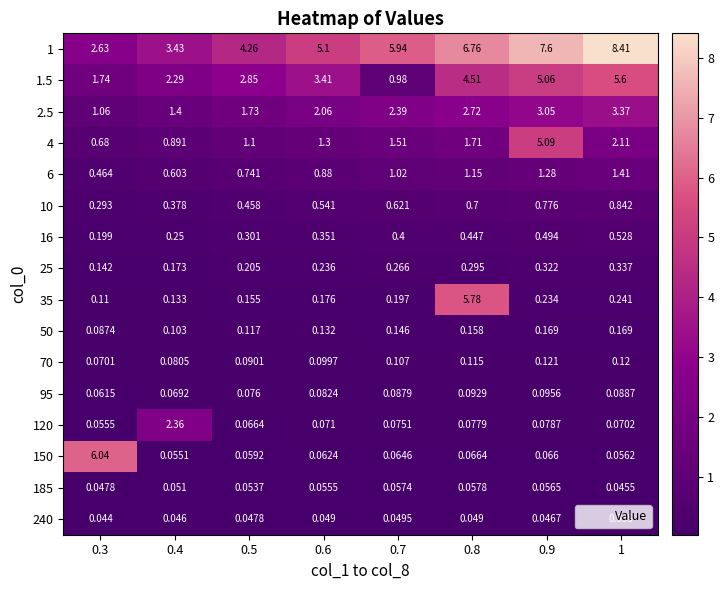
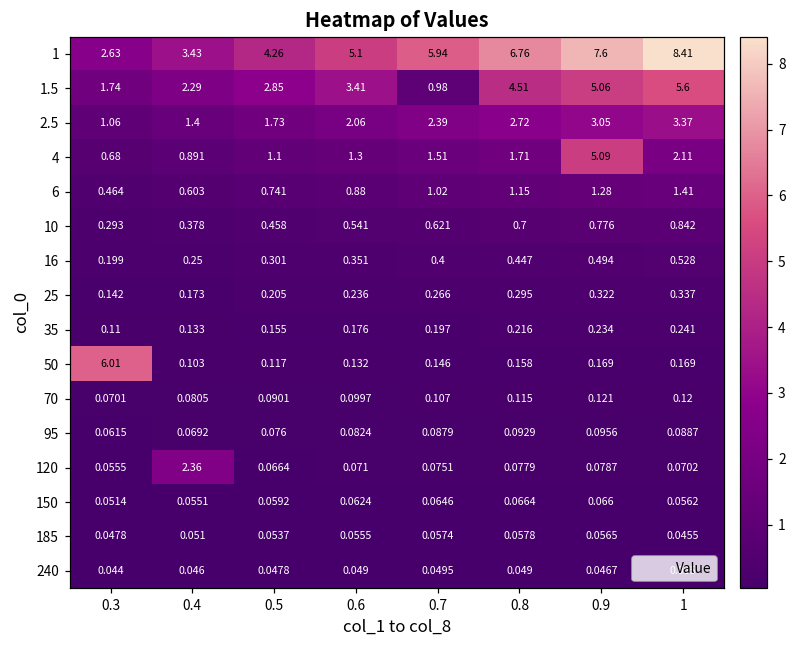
35, 0.8: 5.78 -> 0.216
50, 0.3: 0.0874 -> 6.01
150, 0.3: 6.04 -> 0.0514
